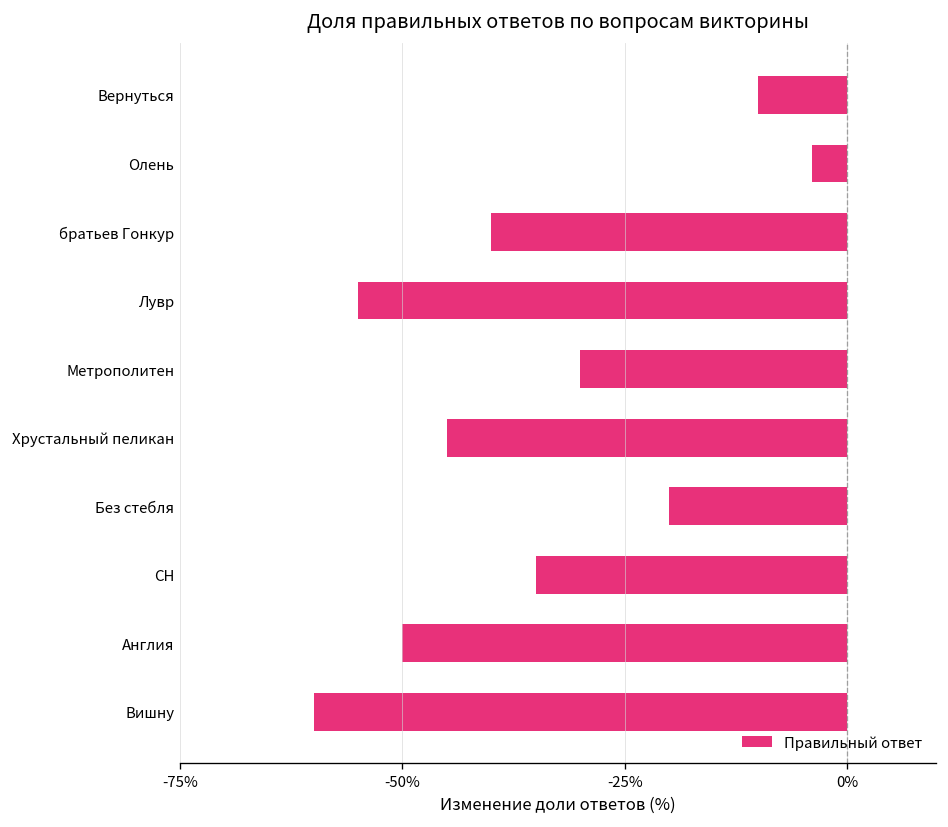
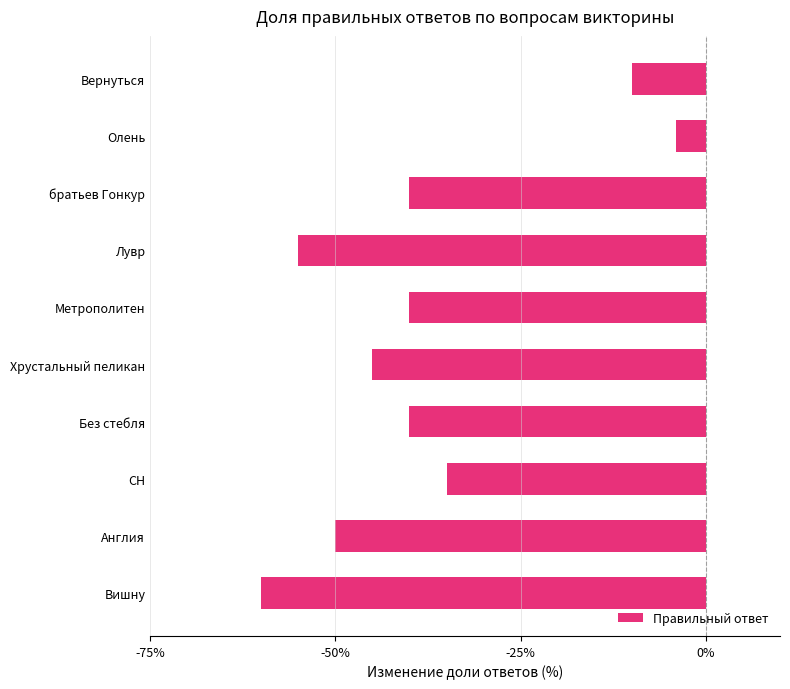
Метрополитен: -30% -> -40%
Без стебля: -20% -> -40%
